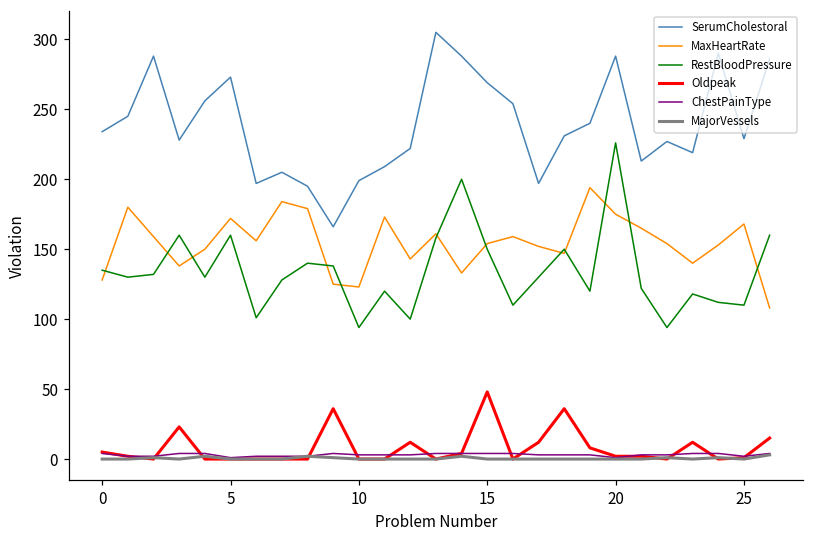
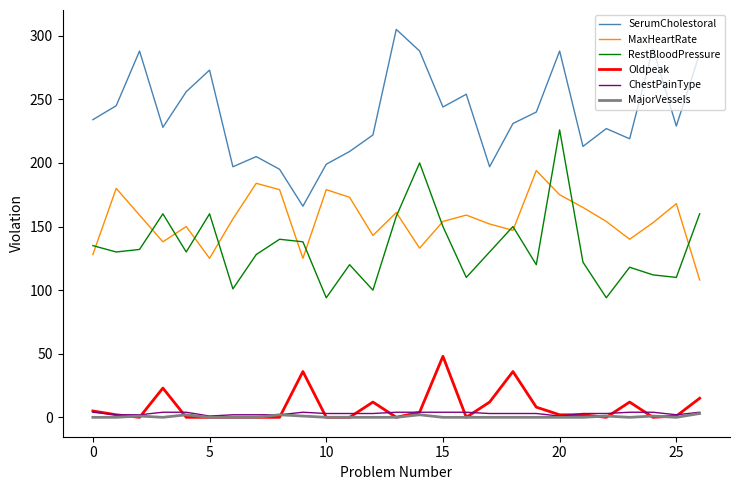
MaxHeartRate, 5: 172 -> 125
MaxHeartRate, 10: 123 -> 179
SerumCholestoral, 15: 269 -> 244
